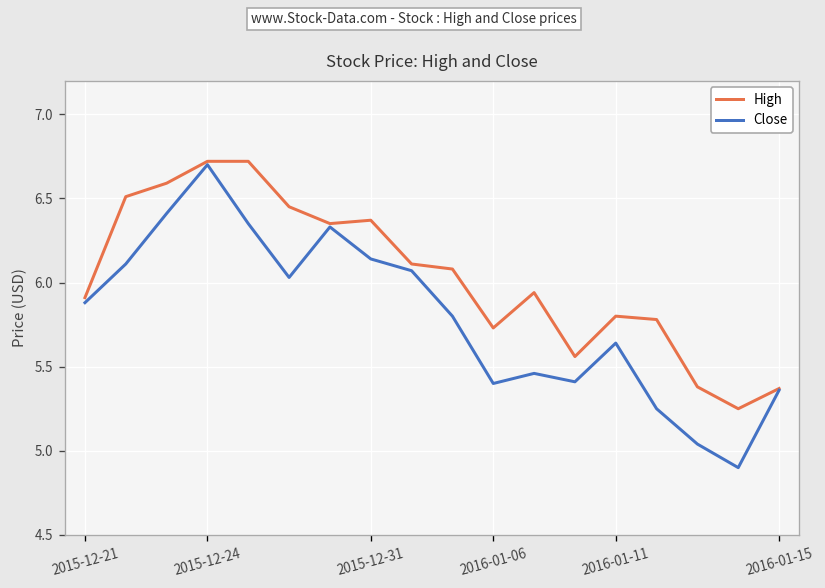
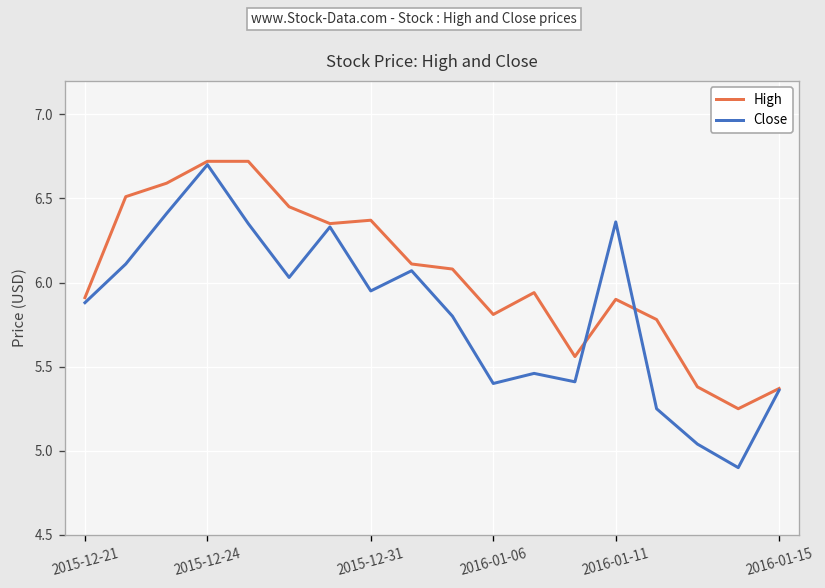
Close, 2015-12-31: 6.14 -> 5.95
High, 2016-01-06: 5.73 -> 5.81
High, 2016-01-11: 5.8 -> 5.9
Close, 2016-01-11: 5.64 -> 6.36
